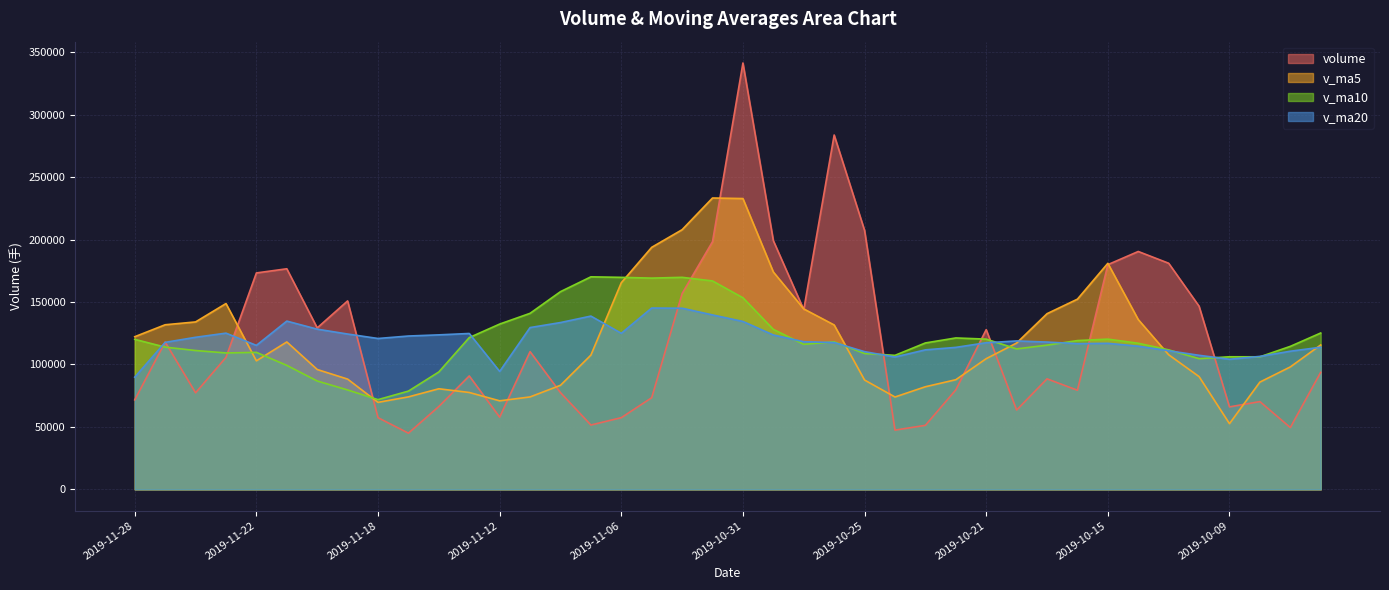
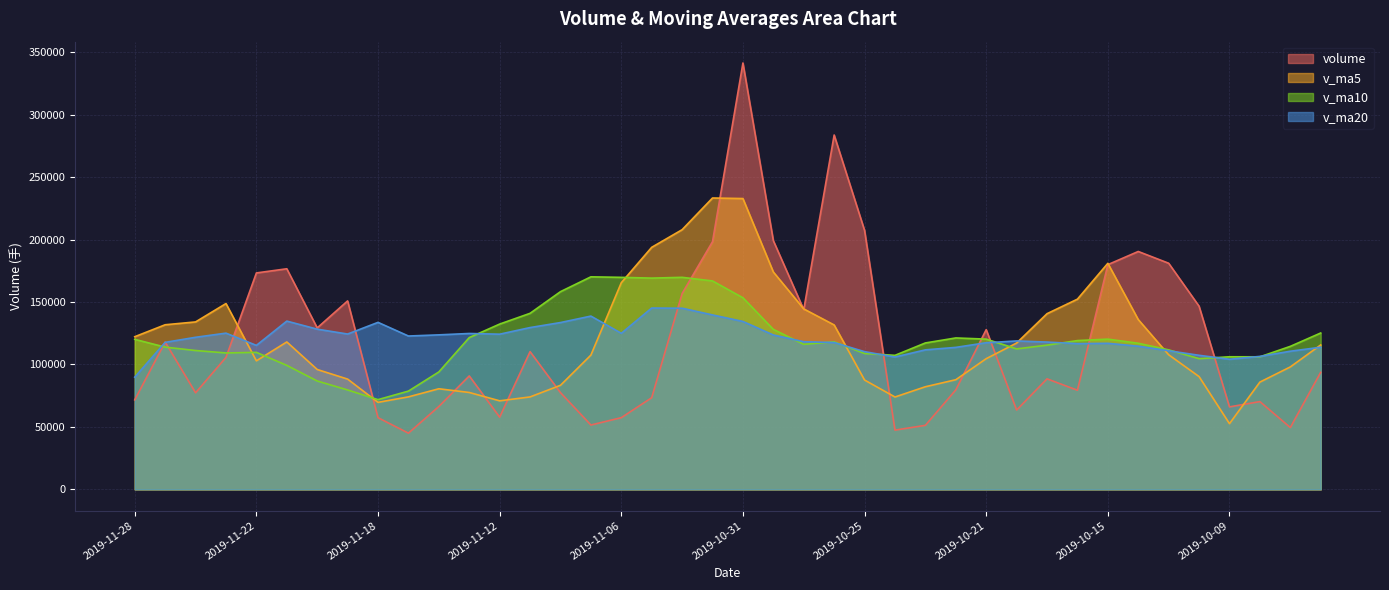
v_ma20, 2019-11-18: 121000 -> 134000
v_ma20, 2019-11-12: 94000 -> 124000
